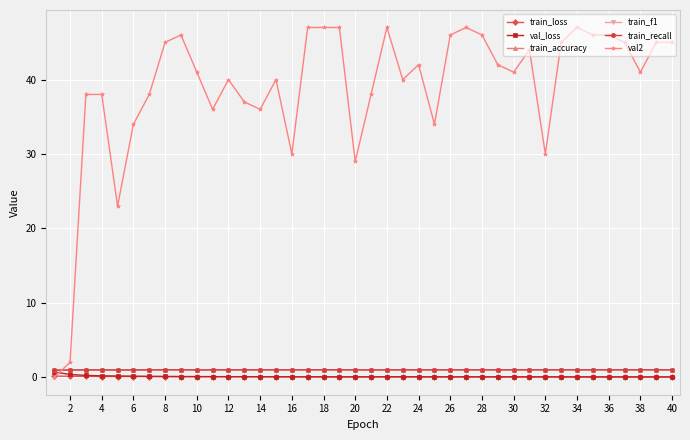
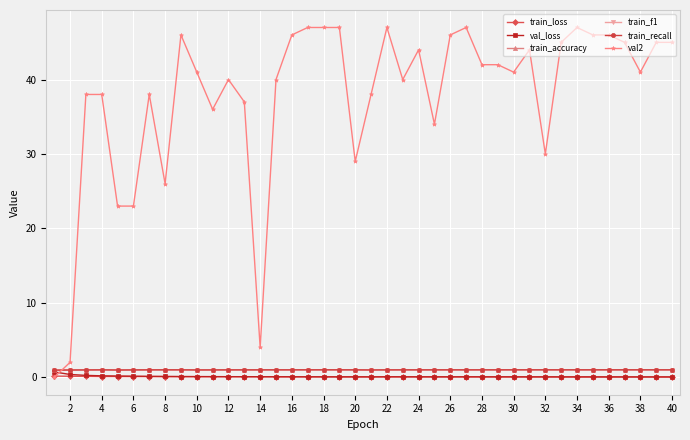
val2, 6: 34 -> 23
val2, 8: 45 -> 26
val2, 14: 36 -> 4
val2, 16: 30 -> 46
val2, 24: 42 -> 44
val2, 28: 46 -> 42
